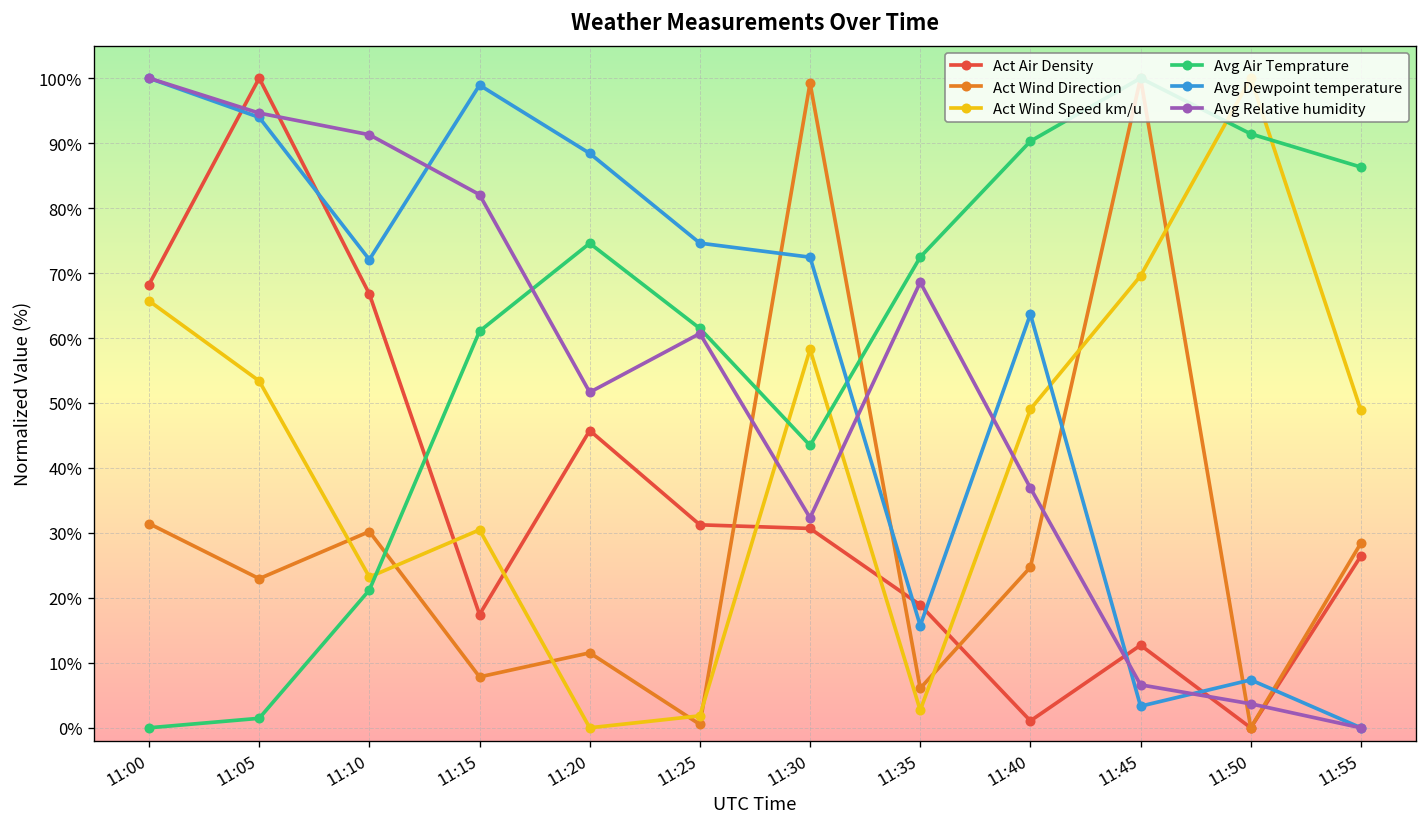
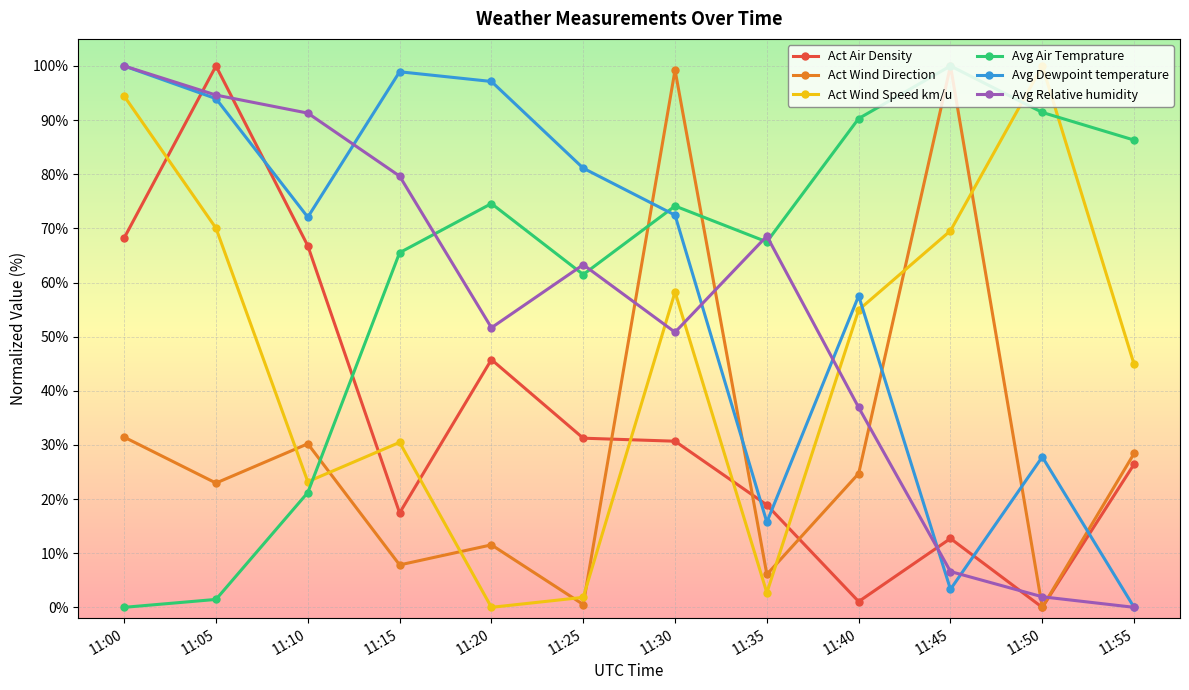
Act Wind Speed km/u, 11:00: 66% -> 94%
Act Wind Speed km/u, 11:05: 53% -> 70%
Avg Air Temprature, 11:15: 61% -> 66%
Avg Relative humidity, 11:15: 82% -> 80%
Avg Dewpoint temperature, 11:20: 88% -> 97%
Avg Dewpoint temperature, 11:25: 75% -> 81%
Avg Relative humidity, 11:25: 61% -> 63%
Avg Air Temprature, 11:30: 43% -> 74%
Avg Relative humidity, 11:30: 32% -> 51%
Avg Air Temprature, 11:35: 72% -> 68%
Act Wind Speed km/u, 11:40: 49% -> 55%
Avg Dewpoint temperature, 11:40: 64% -> 58%
Avg Dewpoint temperature, 11:50: 7% -> 28%
Avg Relative humidity, 11:50: 4% -> 2%
Act Wind Speed km/u, 11:55: 49% -> 45%
